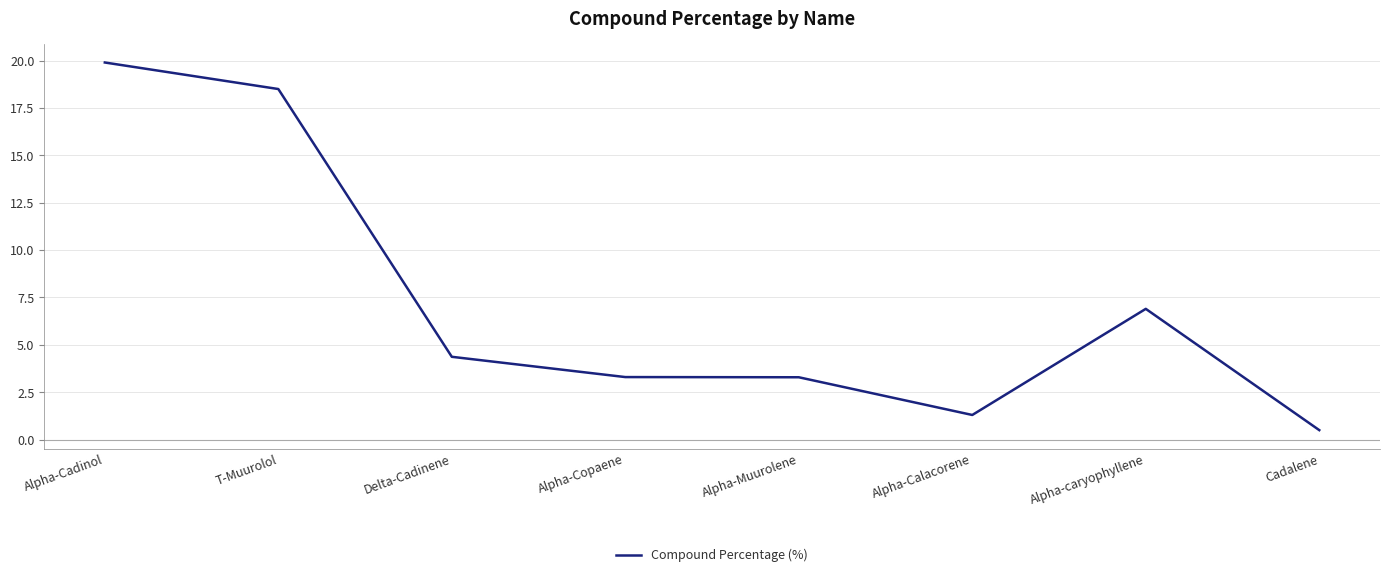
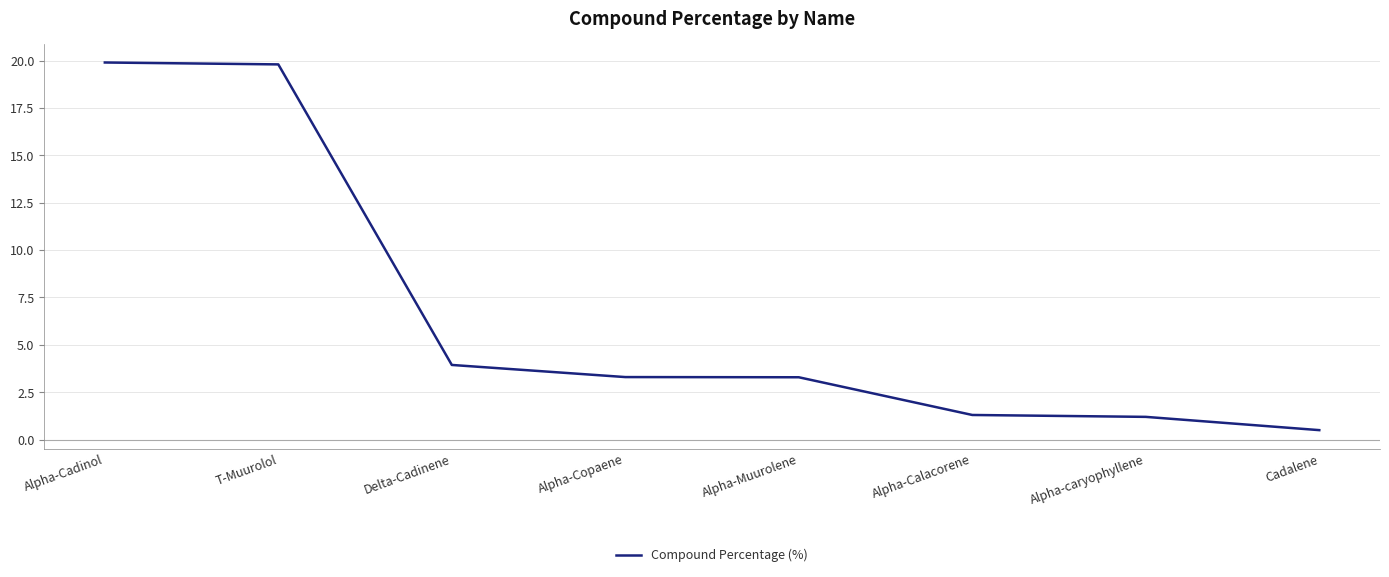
T-Muurolol: 18.5 -> 19.8
Delta-Cadinene: 4.4 -> 3.9
Alpha-caryophyllene: 6.9 -> 1.2
